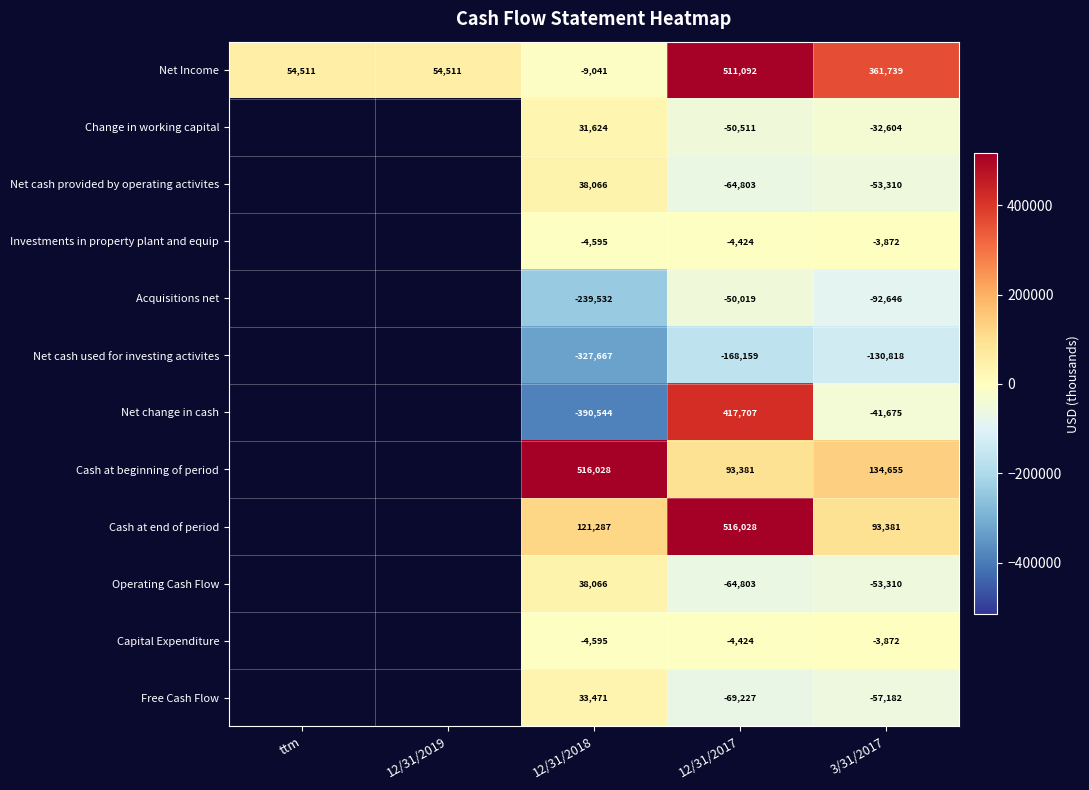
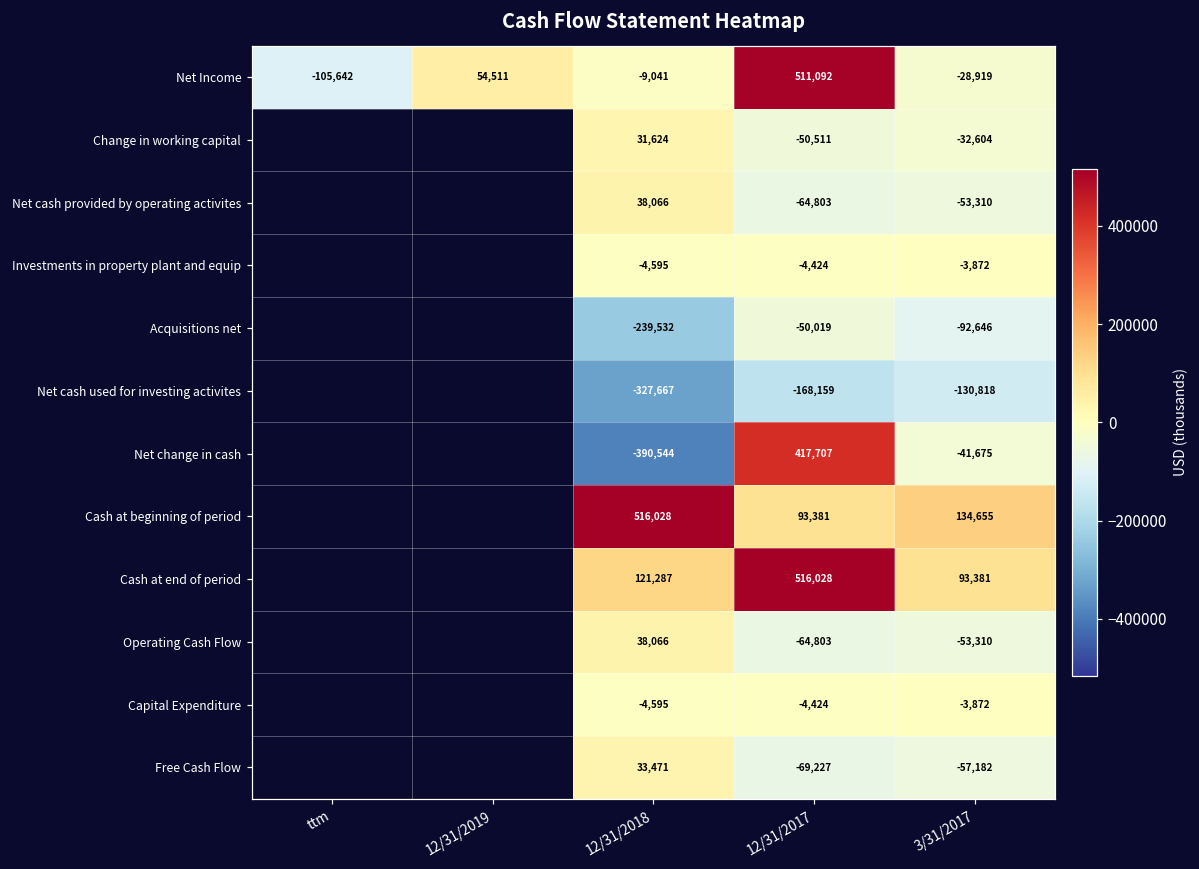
Net Income, ttm: 54,511 -> -105,642
Net Income, 3/31/2017: 361,739 -> -28,919
